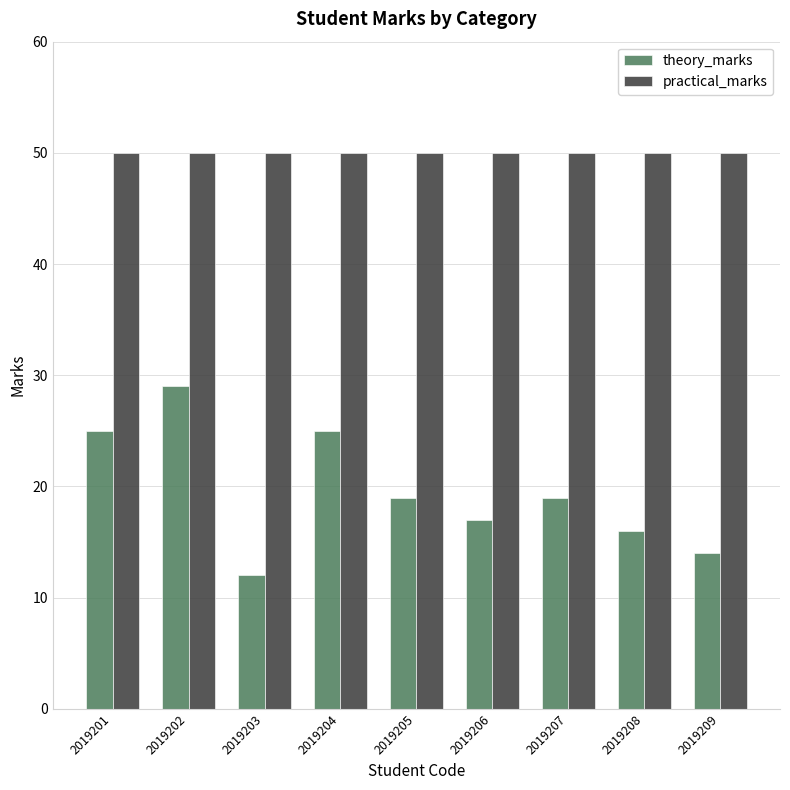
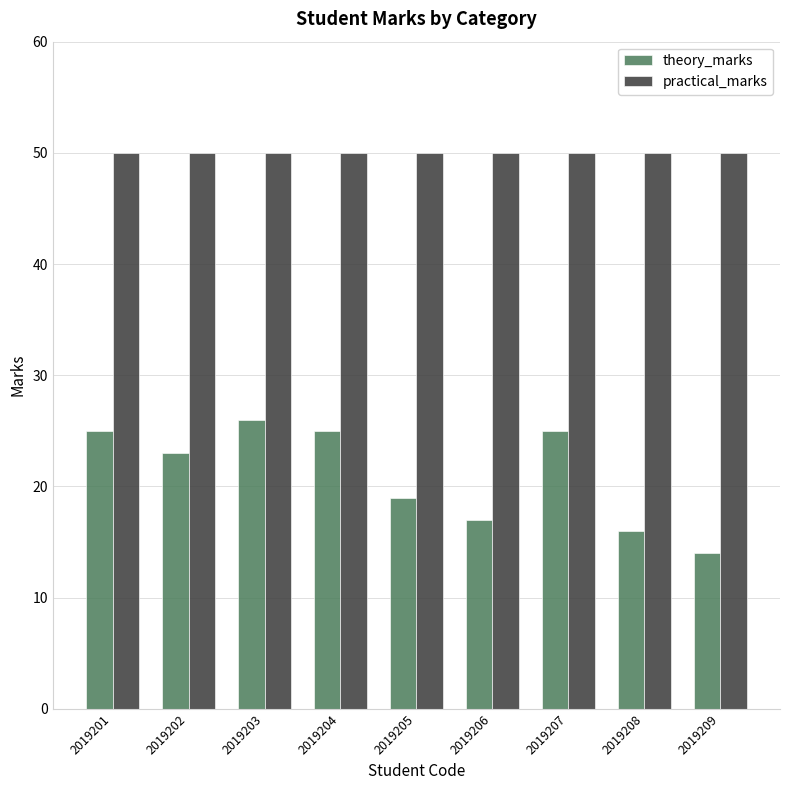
theory_marks, 2019202: 29 -> 23
theory_marks, 2019203: 12 -> 26
theory_marks, 2019207: 19 -> 25
